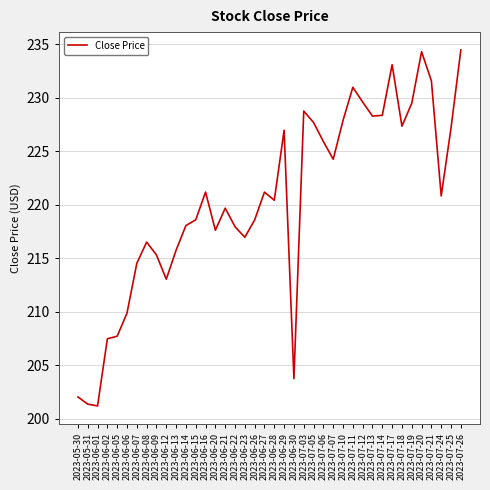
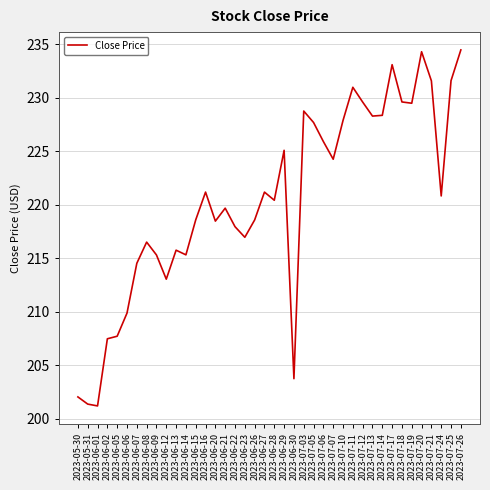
2023-06-14: 218.1 -> 215.3
2023-06-20: 217.6 -> 218.5
2023-06-29: 227.0 -> 225.1
2023-07-18: 227.3 -> 229.6
2023-07-25: 227.2 -> 231.6
